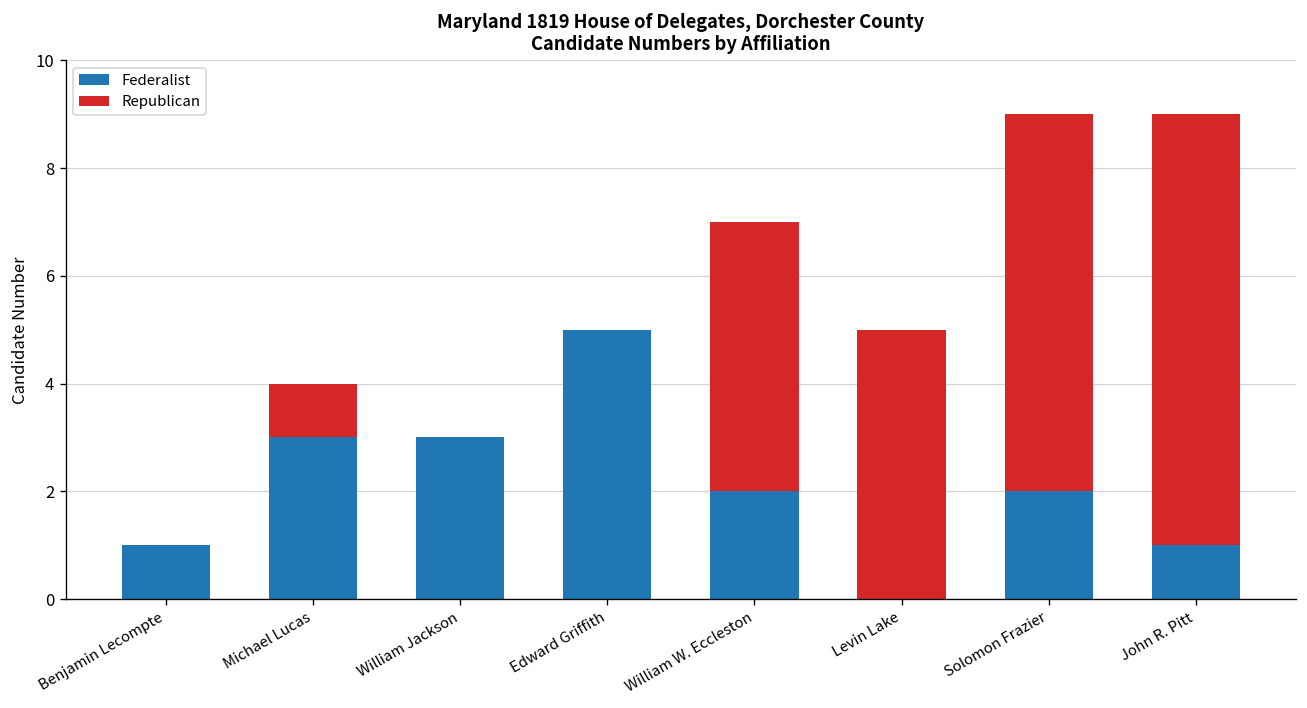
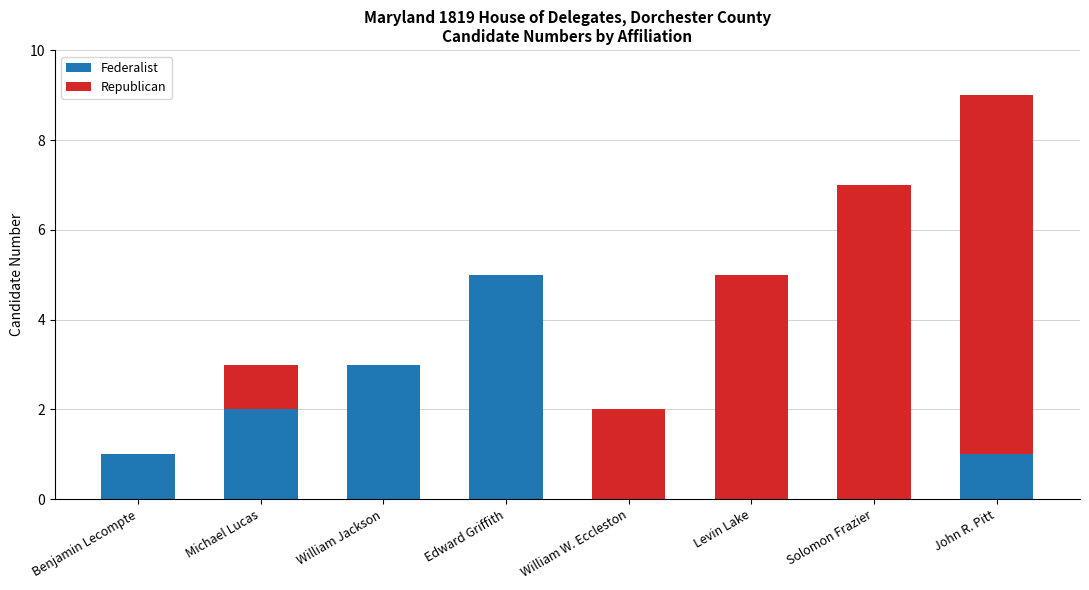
Federalist, Michael Lucas: 3 -> 2
Federalist, William W. Eccleston: 2 -> 0
Republican, William W. Eccleston: 5 -> 2
Federalist, Solomon Frazier: 2 -> 0
